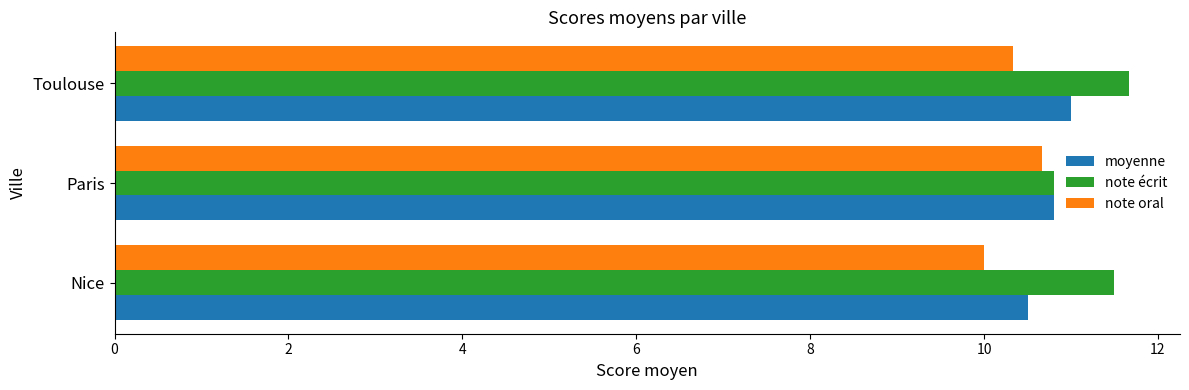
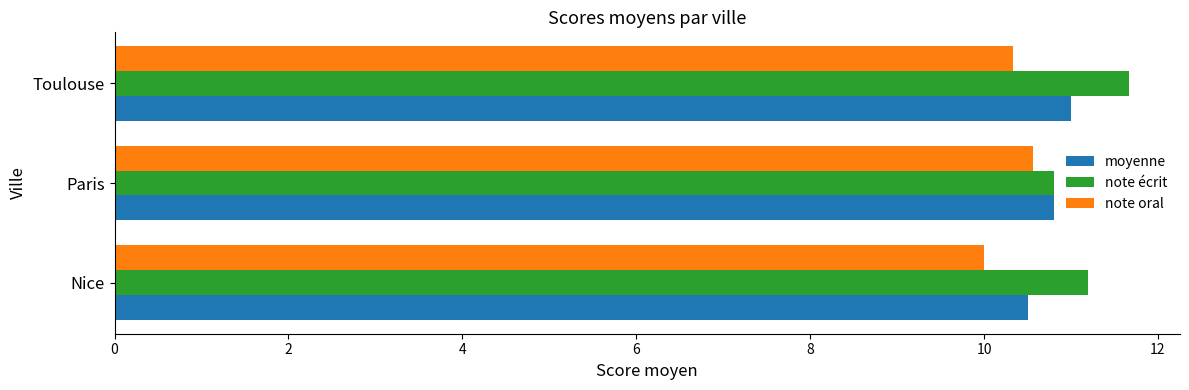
note oral, Paris: 10.7 -> 10.6
note écrit, Nice: 11.5 -> 11.2
